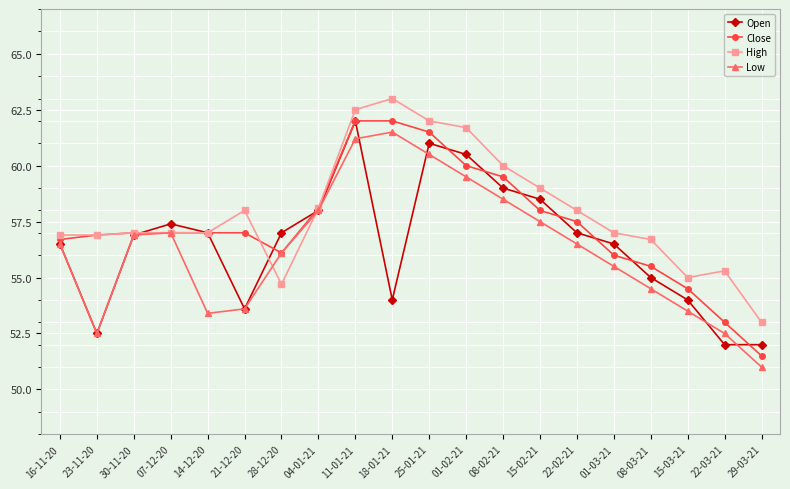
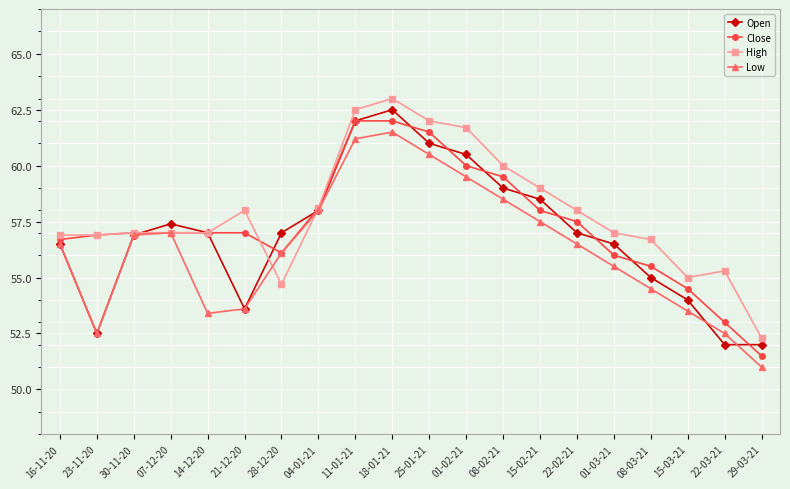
Open, 18-01-21: 54.0 -> 62.5
High, 29-03-21: 53.0 -> 52.3
